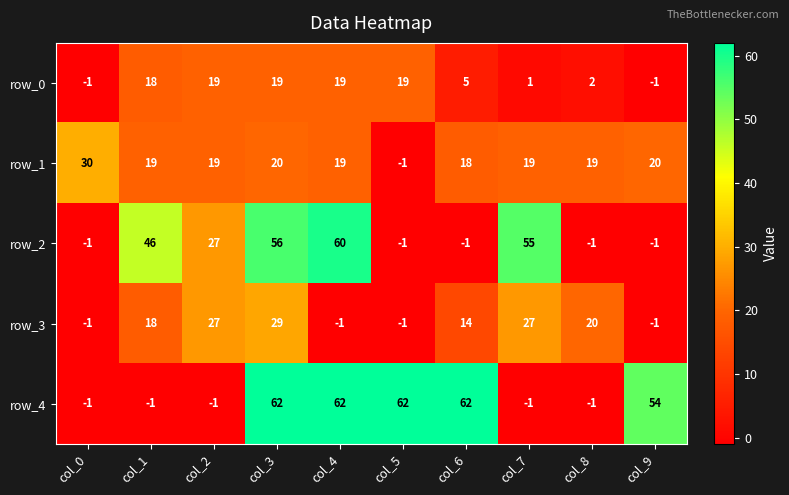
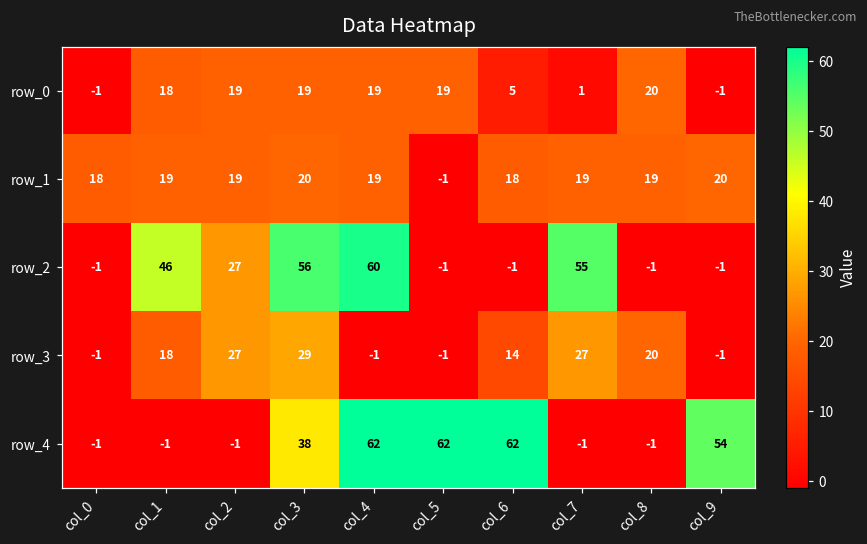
row_0, col_8: 2 -> 20
row_1, col_0: 30 -> 18
row_4, col_3: 62 -> 38
